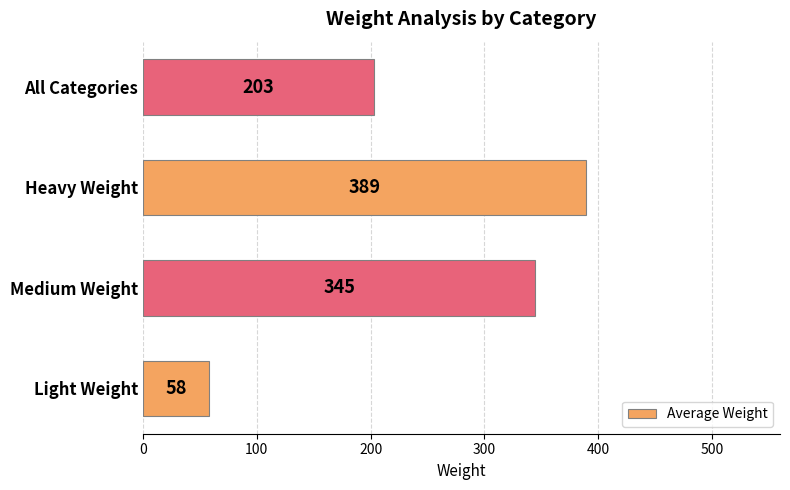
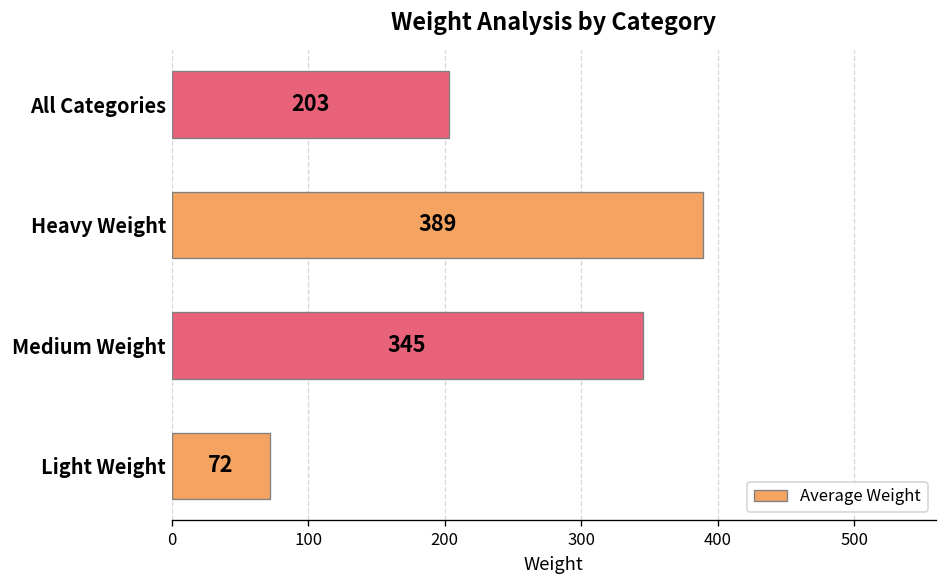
Light Weight: 58 -> 72
